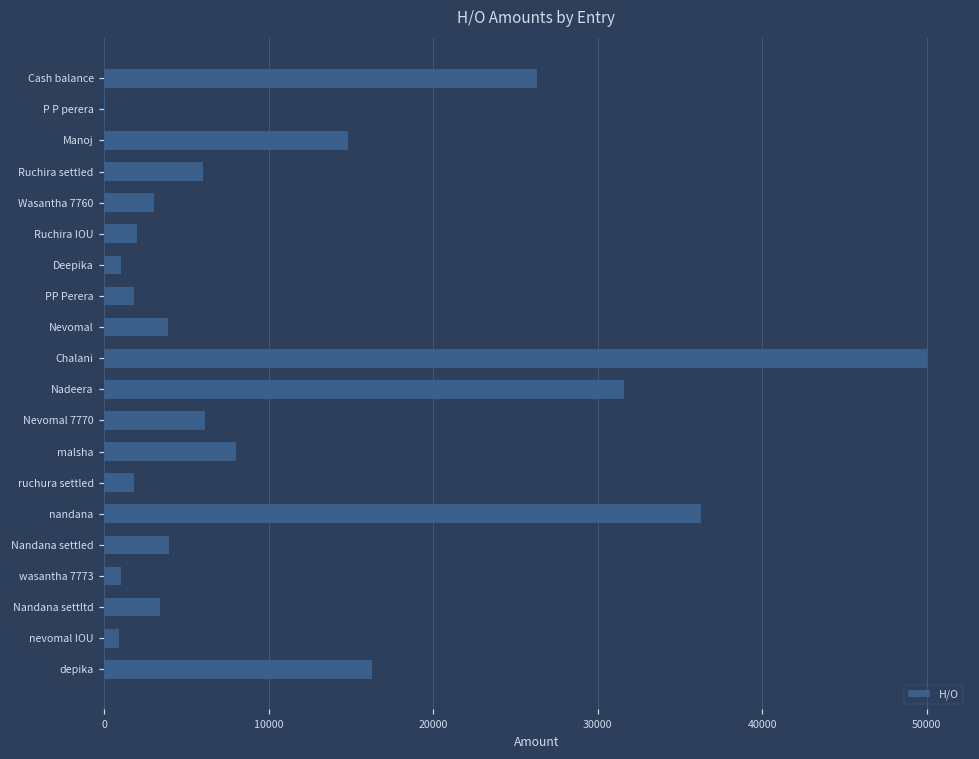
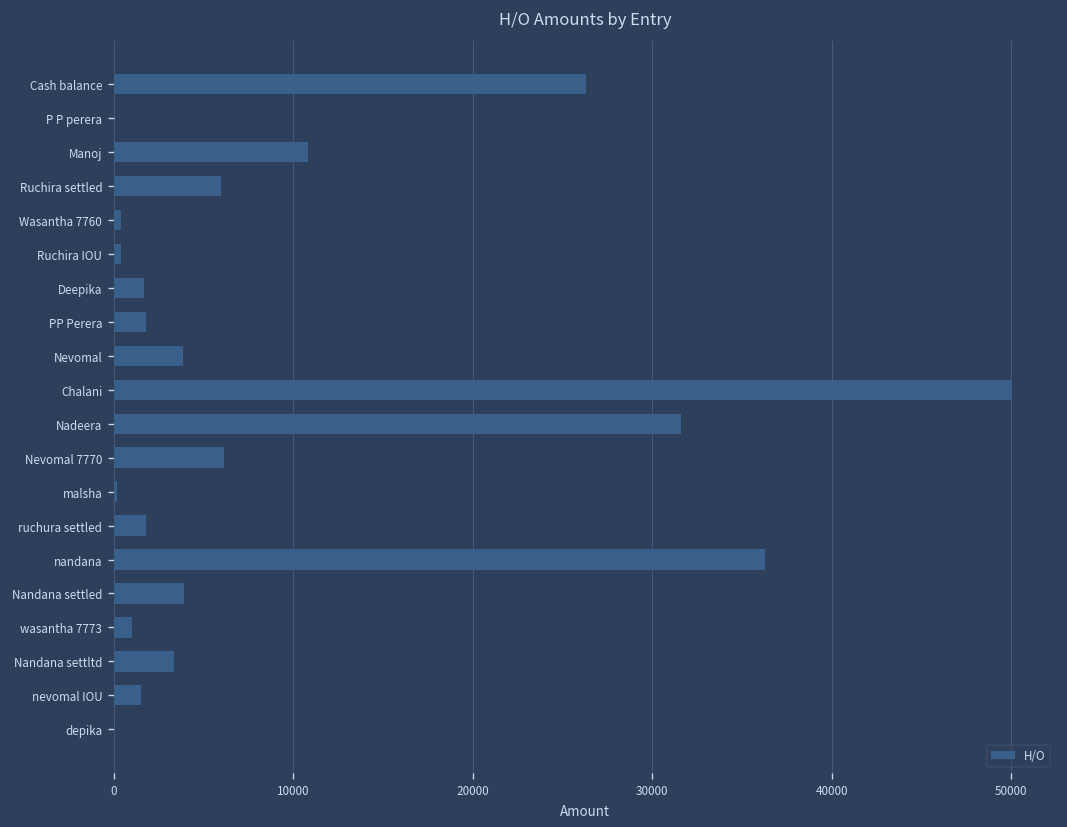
Manoj: 14800 -> 10800
Wasantha 7760: 3000 -> 400
Ruchira IOU: 2000 -> 400
Deepika: 1000 -> 1700
malsha: 8000 -> 200
nevomal IOU: 900 -> 1500
depika: 16300 -> 0
